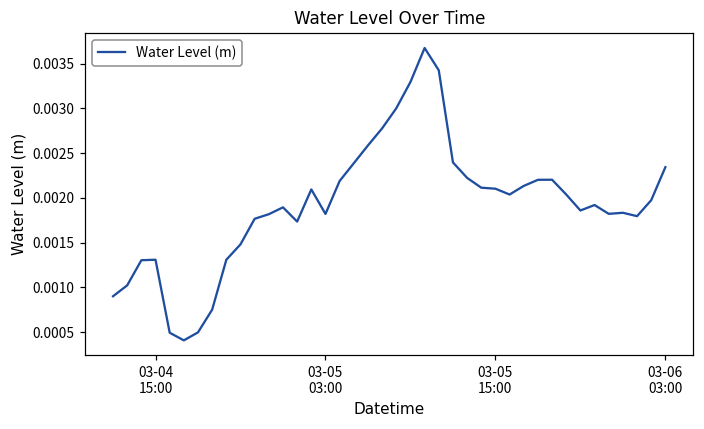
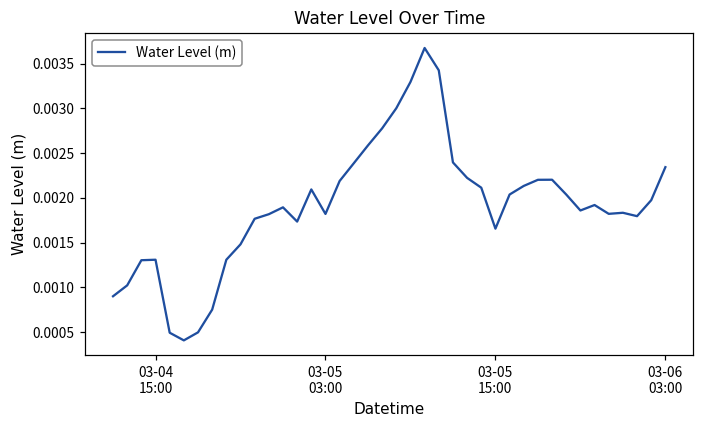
03-05 15:00: 0.0021 -> 0.0017
